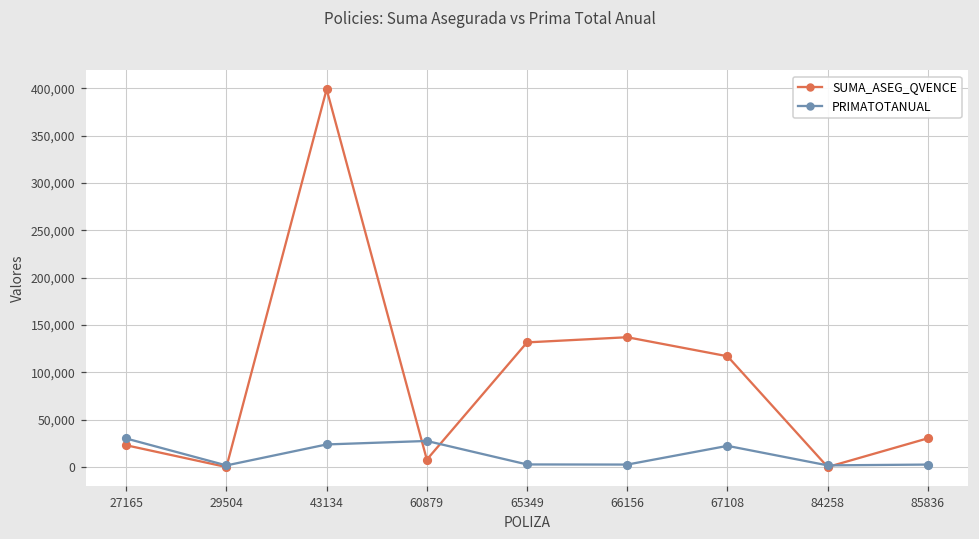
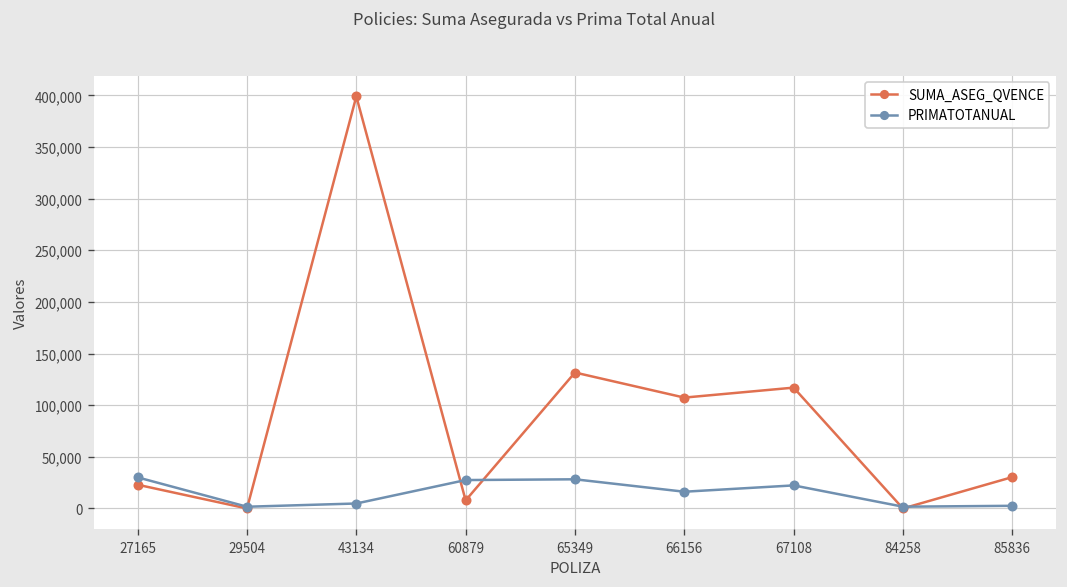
PRIMATOTANUAL, 43134: 20,000 -> 0
PRIMATOTANUAL, 65349: 0 -> 30,000
SUMA_ASEG_QVENCE, 66156: 140,000 -> 110,000
PRIMATOTANUAL, 66156: 0 -> 20,000
